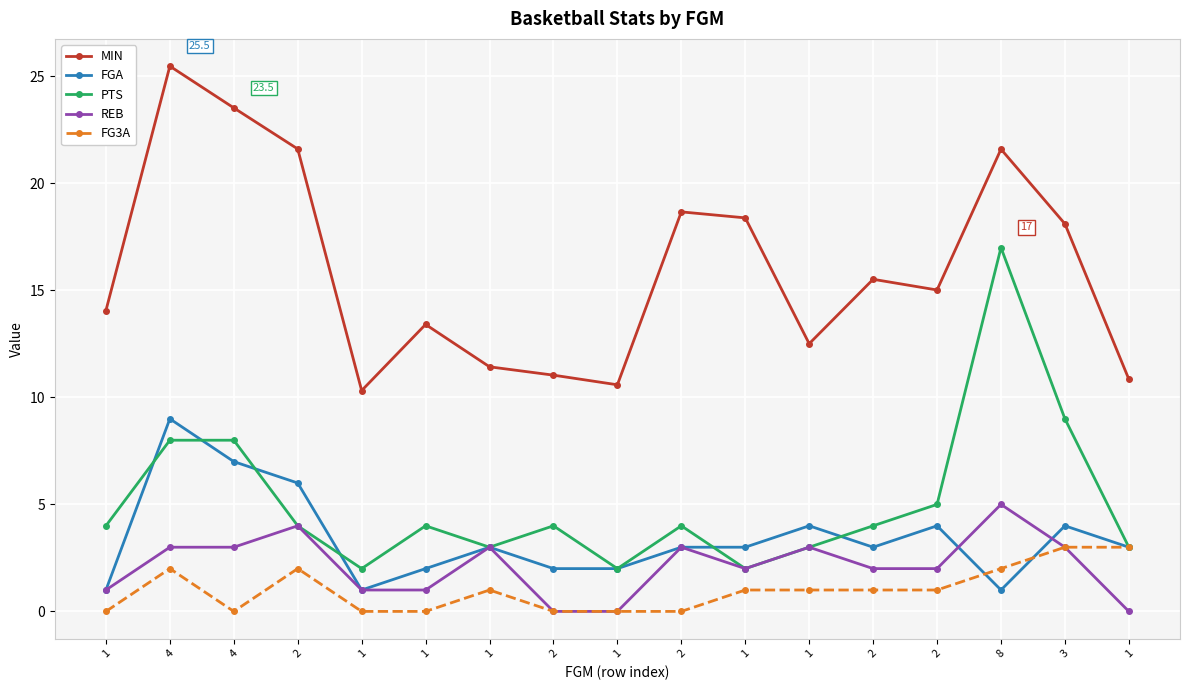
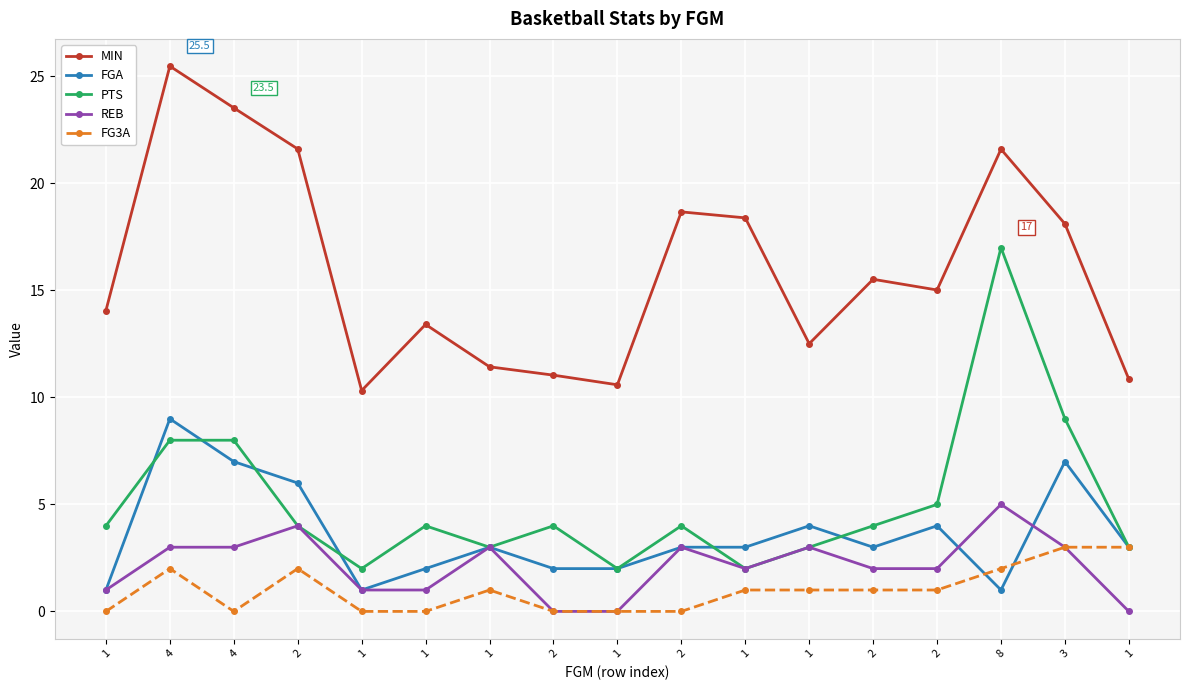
FGA, 3: 4 -> 7
